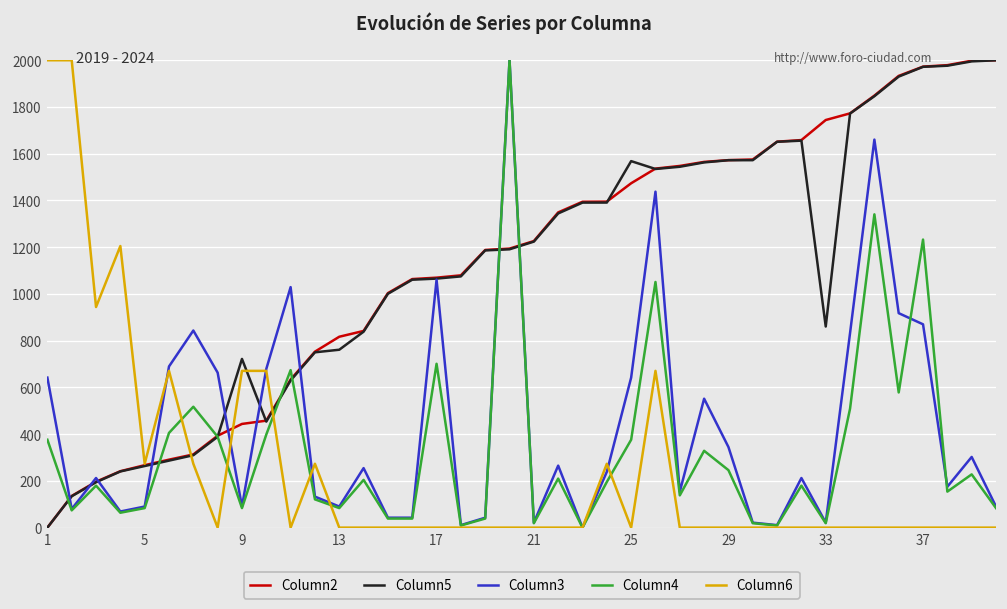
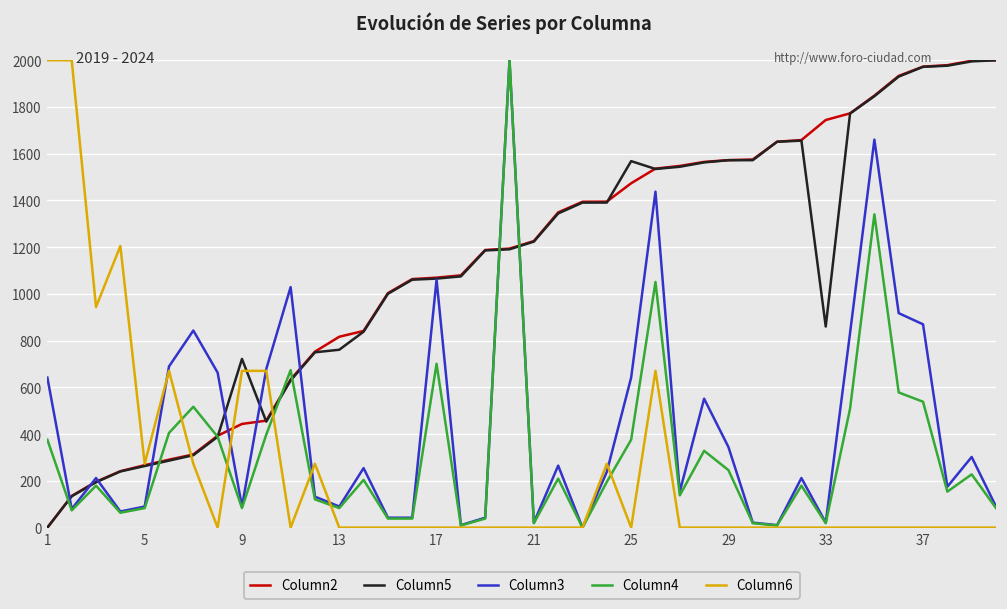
Column4, 37: 1230 -> 540
